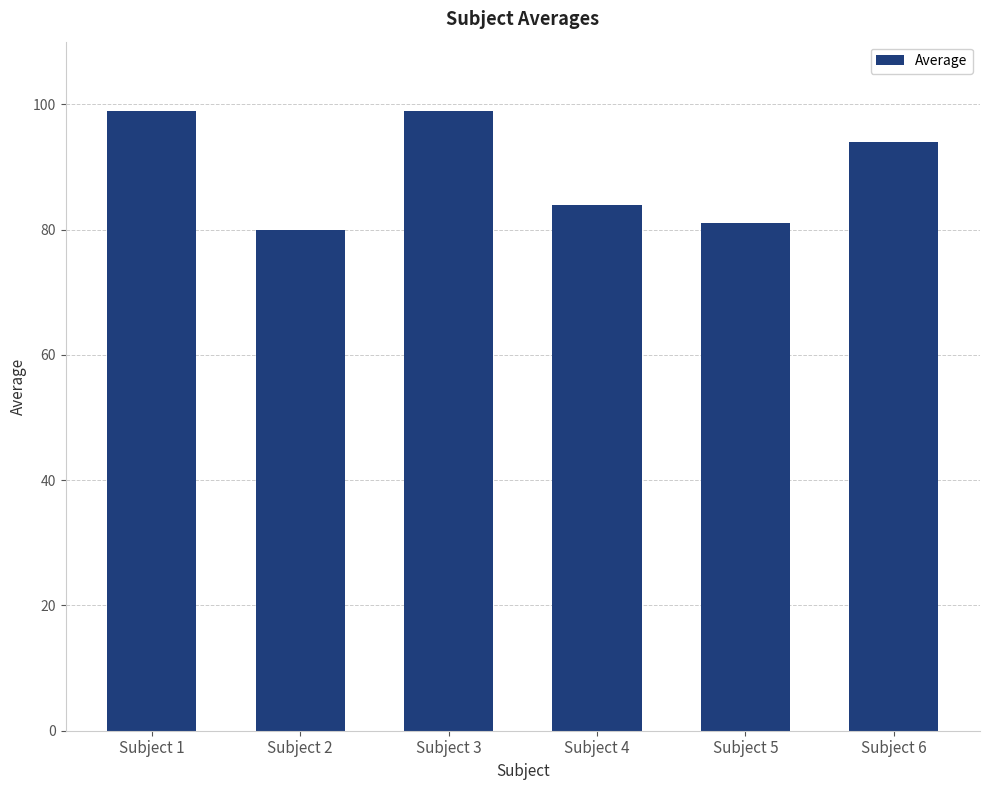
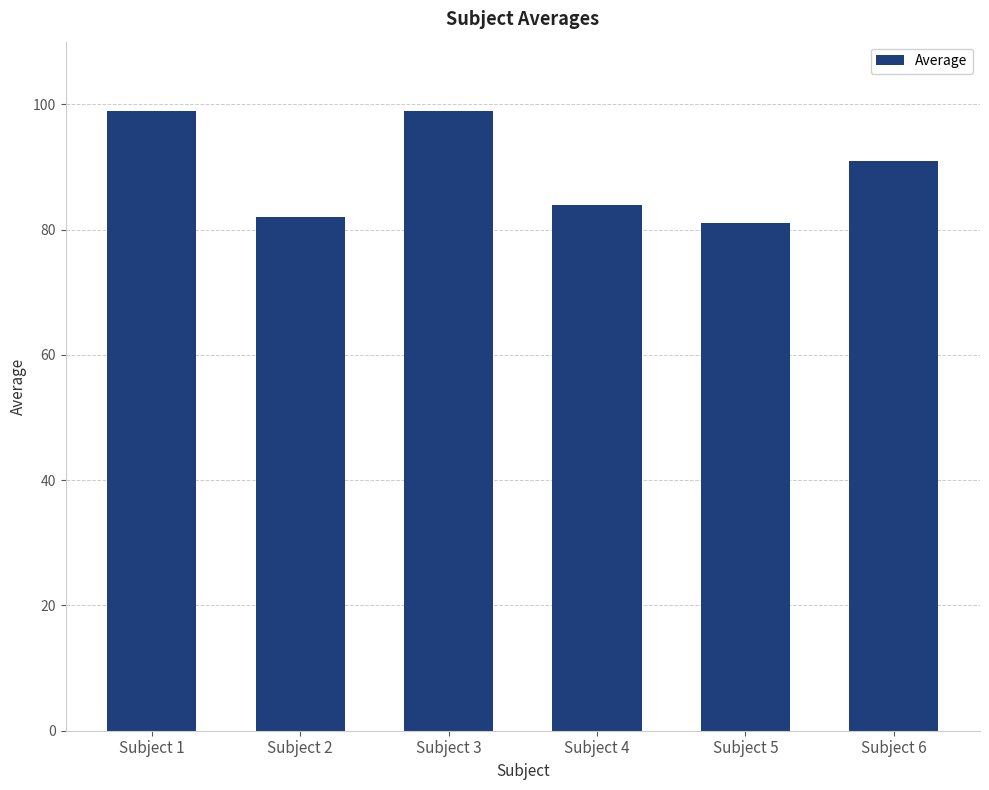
Subject 2: 80 -> 82
Subject 6: 94 -> 91
